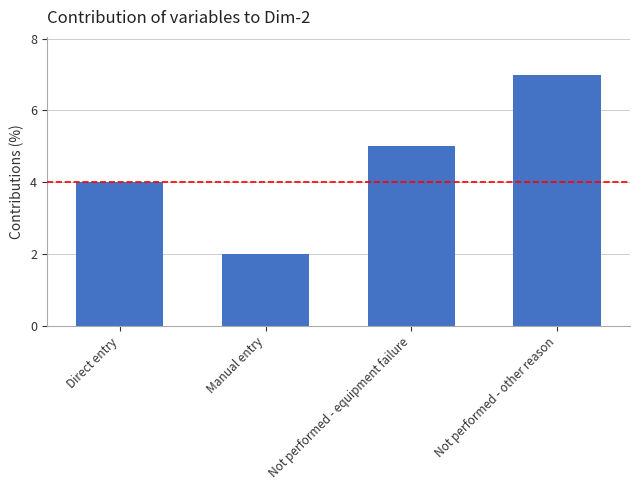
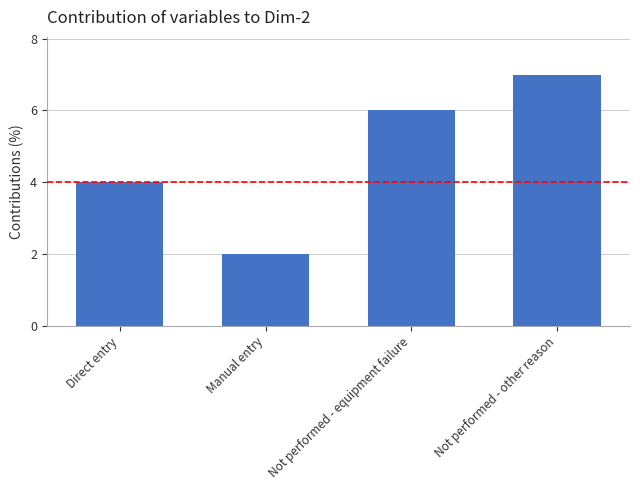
Not performed - equipment failure: 5 -> 6
